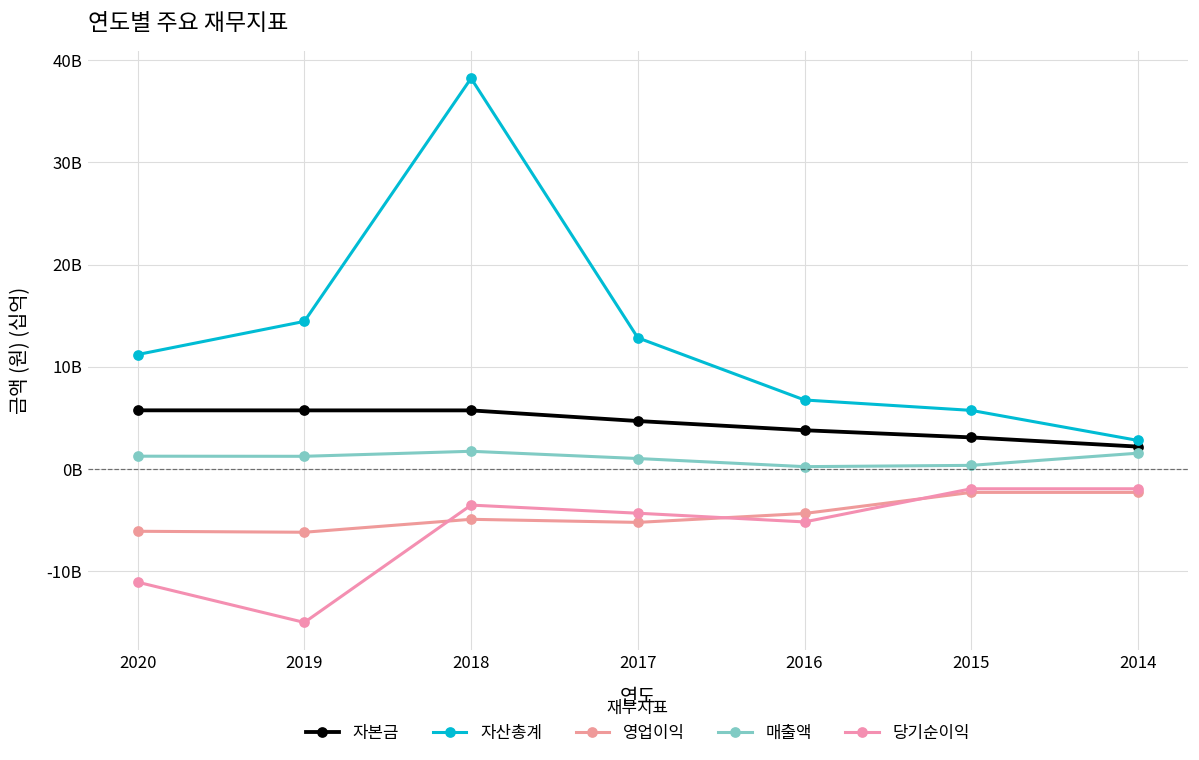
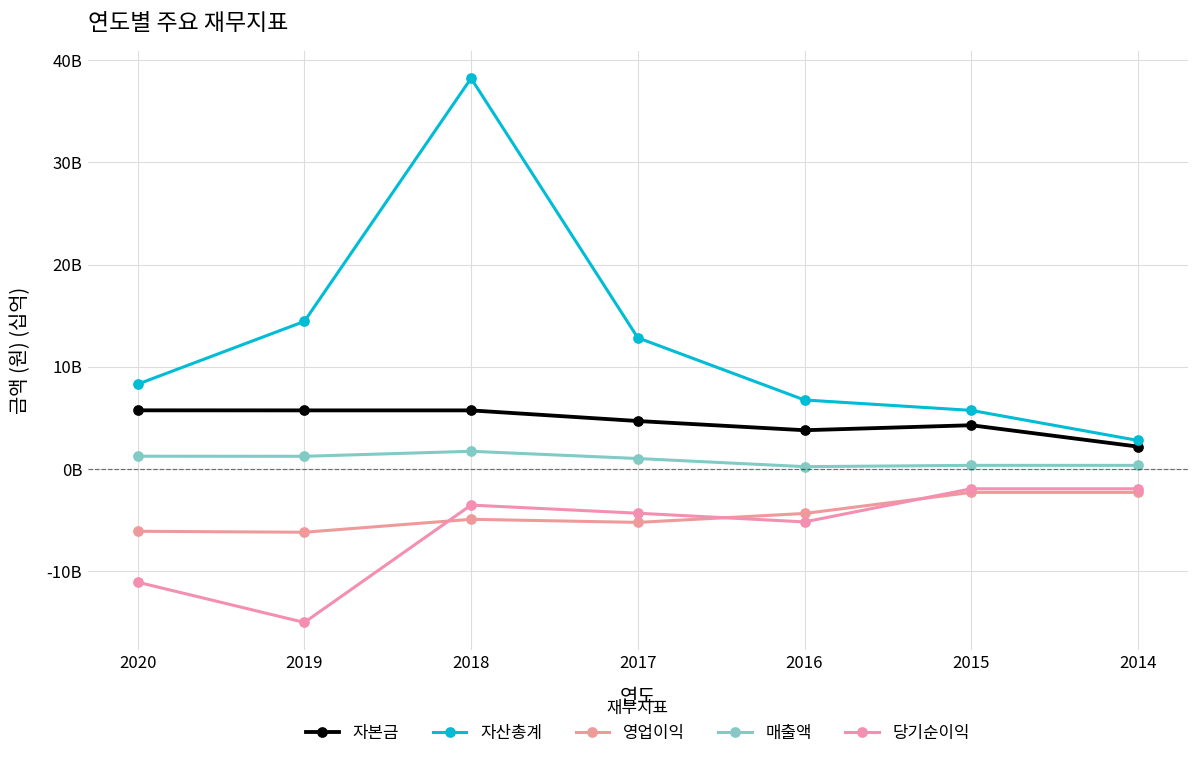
자산총계, 2020: 11000000000 -> 8000000000
자본금, 2015: 3000000000 -> 4000000000
매출액, 2014: 2000000000 -> 0
